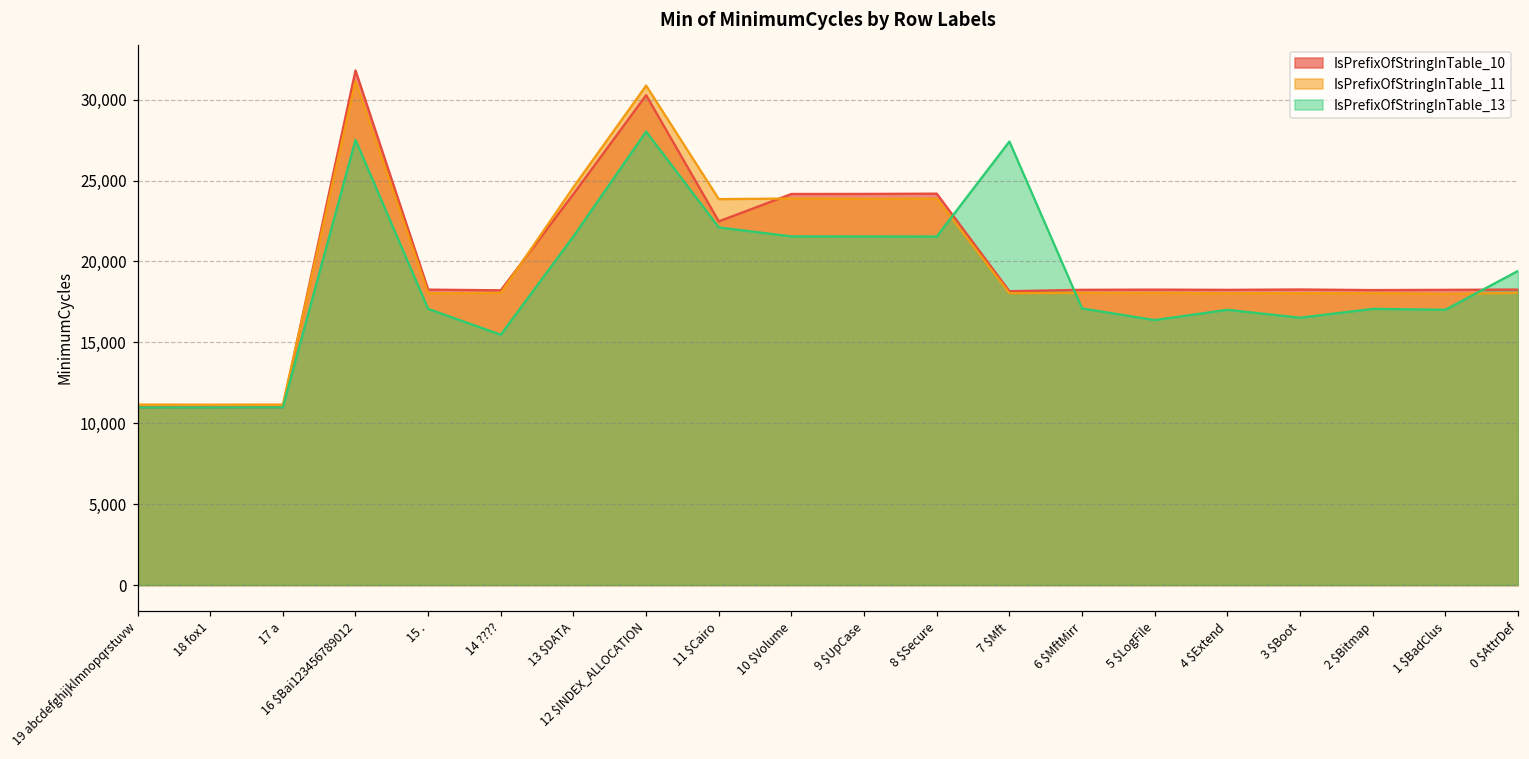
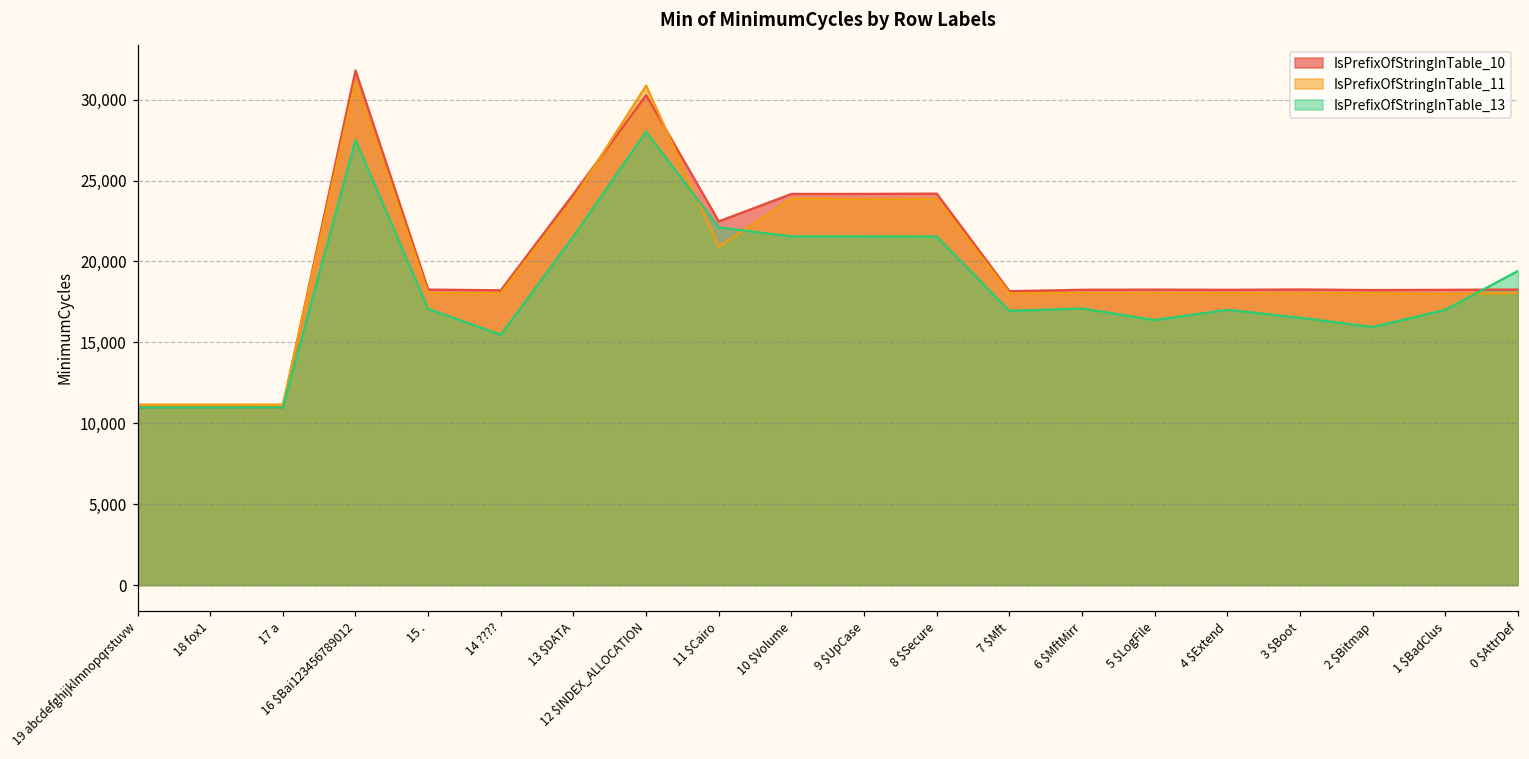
IsPrefixOfStringInTable_11, 13 $DATA: 24,600 -> 23,900
IsPrefixOfStringInTable_11, 11 $Cairo: 23,900 -> 20,900
IsPrefixOfStringInTable_13, 7 $Mft: 27,400 -> 16,900
IsPrefixOfStringInTable_13, 2 $Bitmap: 17,100 -> 15,900
